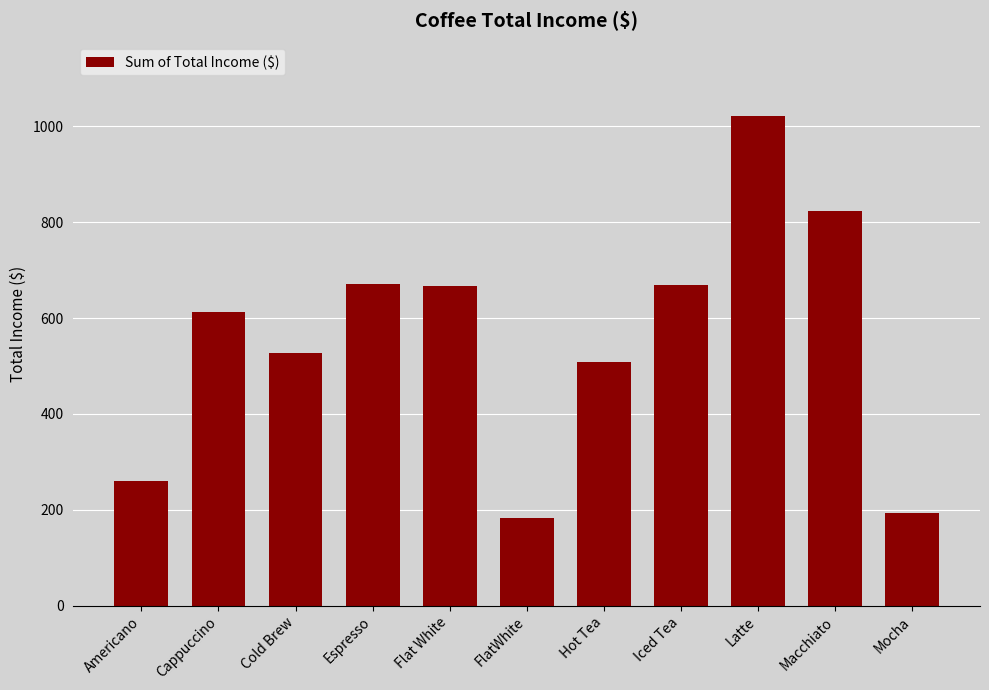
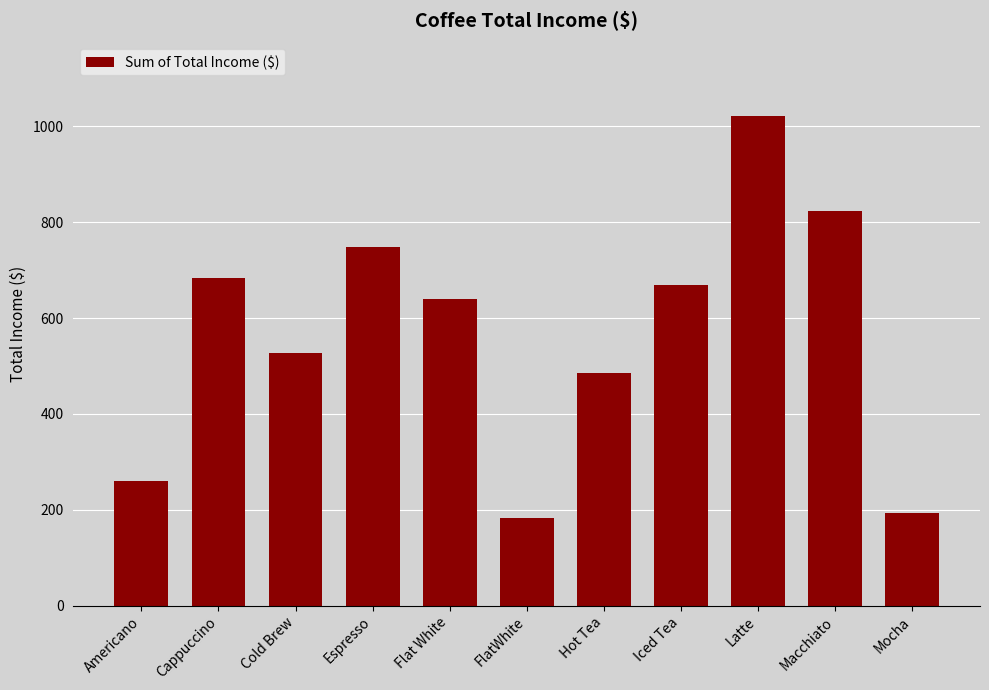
Cappuccino: 610 -> 680
Espresso: 670 -> 750
Flat White: 670 -> 640
Hot Tea: 510 -> 490
